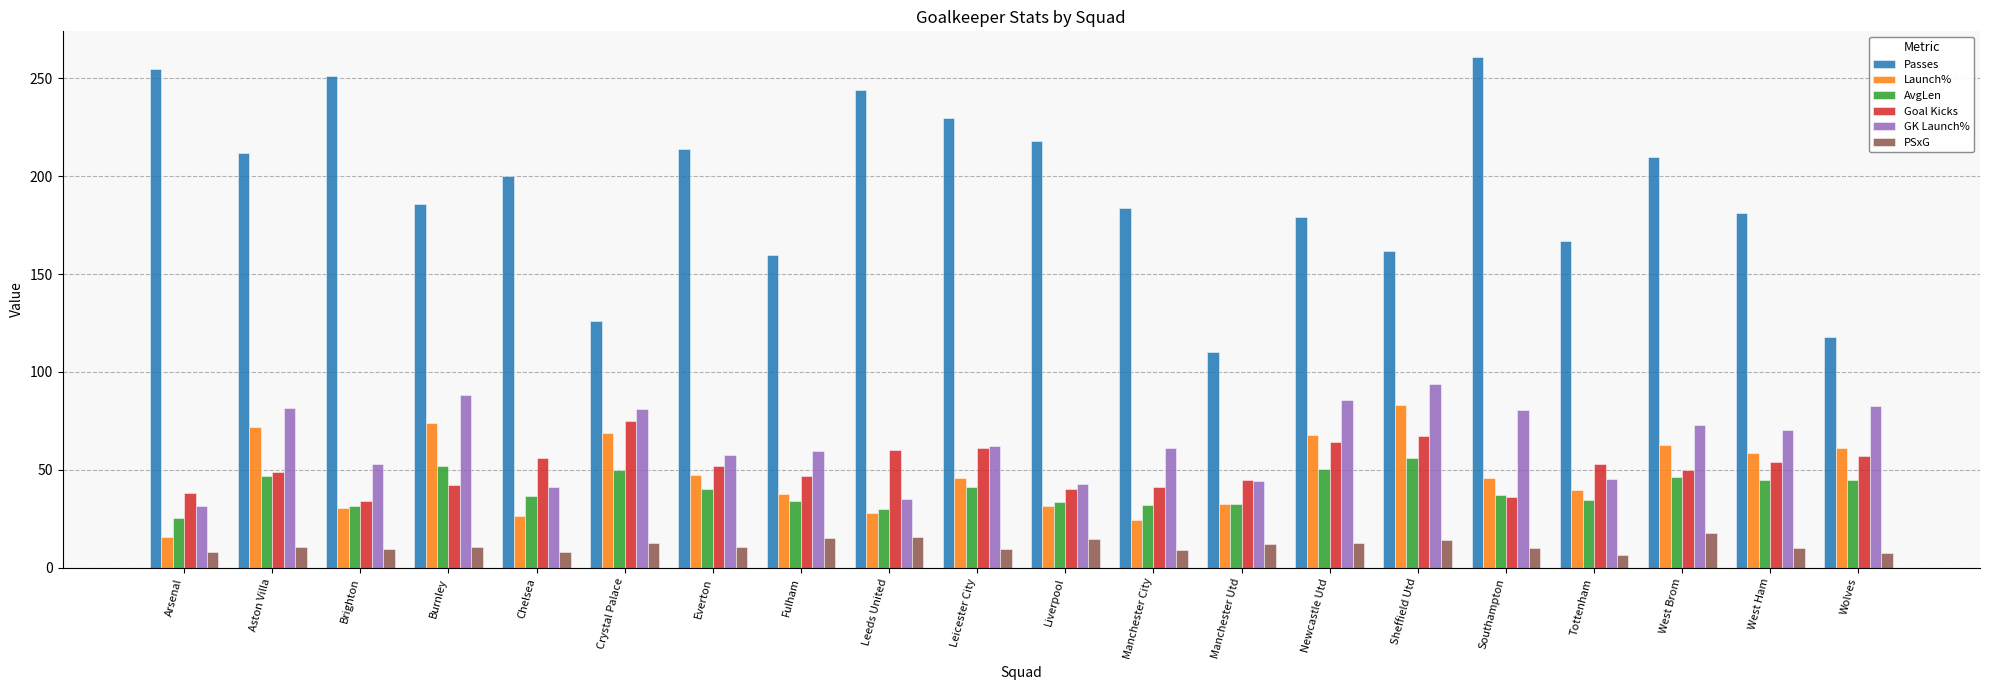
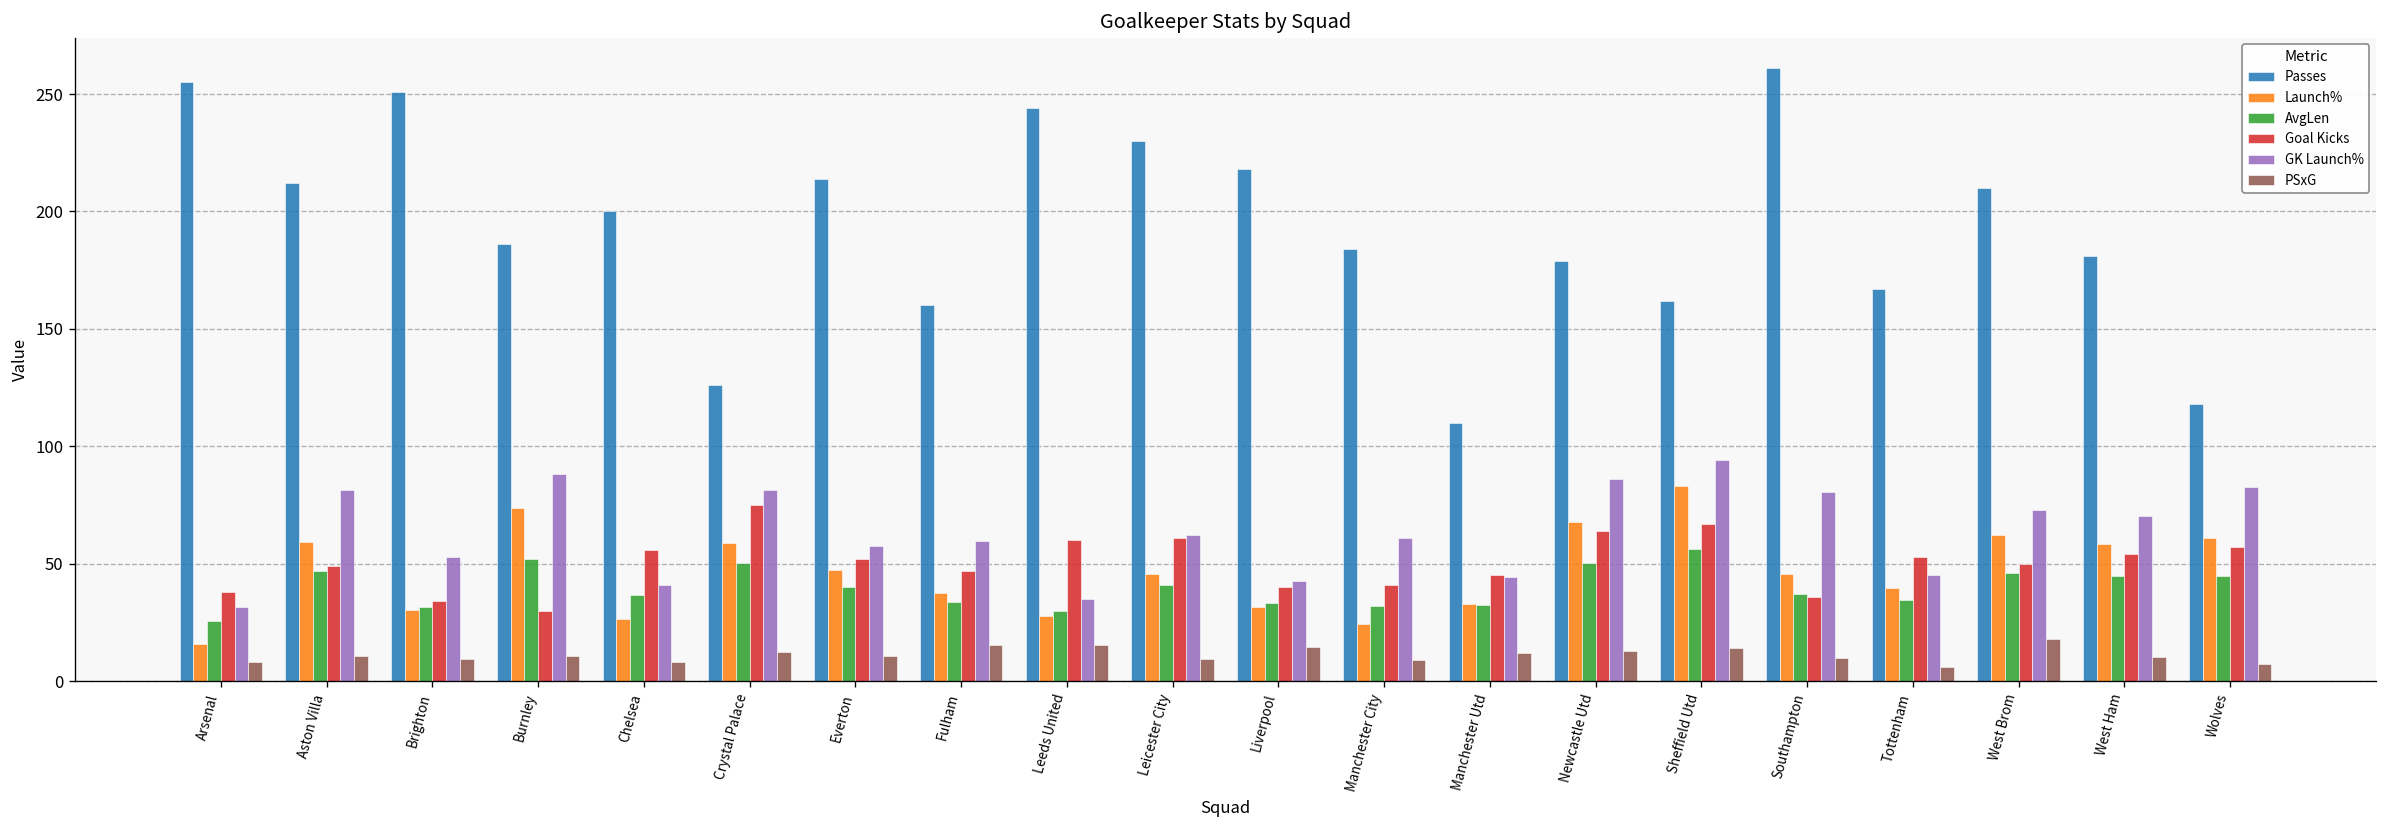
Launch%, Aston Villa: 72 -> 59
Goal Kicks, Burnley: 42 -> 30
Launch%, Crystal Palace: 69 -> 59
